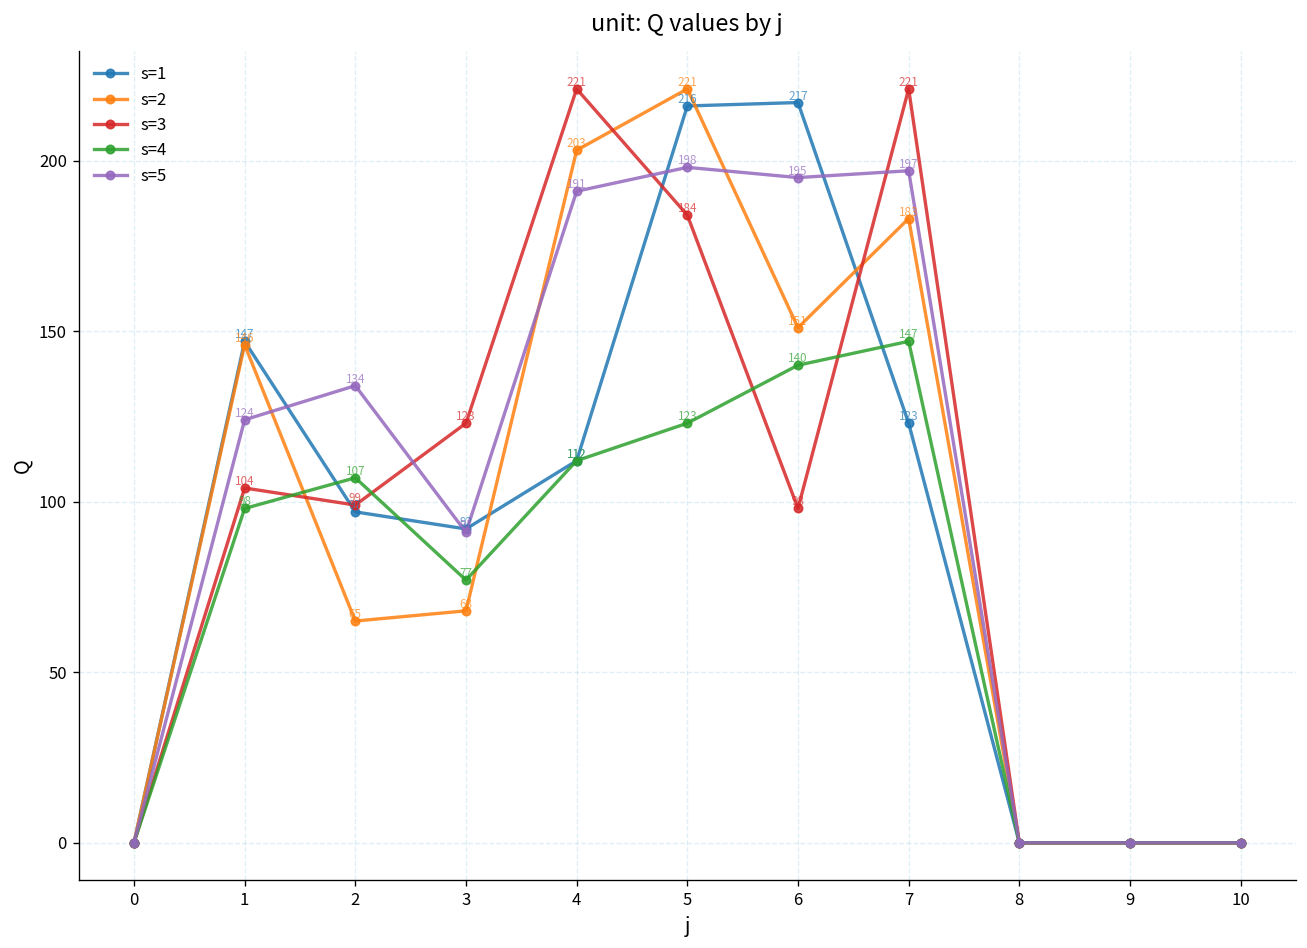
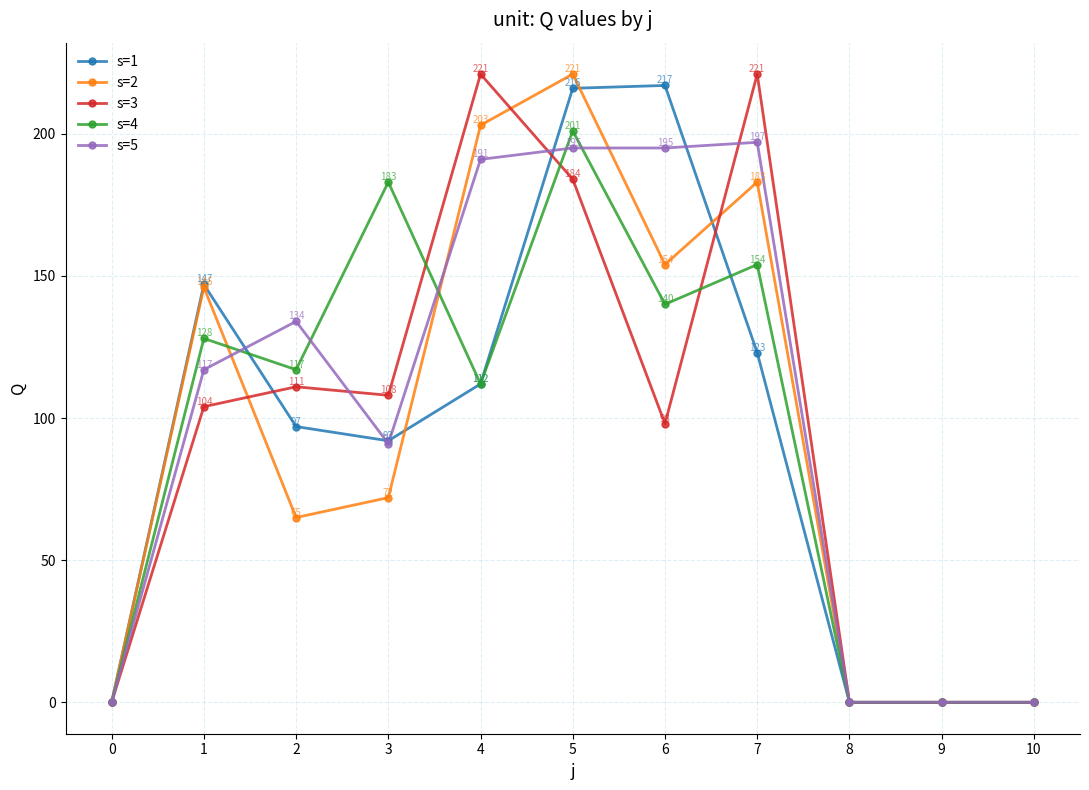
s=4, 1: 98 -> 128
s=5, 1: 124 -> 117
s=3, 2: 99 -> 111
s=4, 2: 107 -> 117
s=2, 3: 68 -> 72
s=3, 3: 123 -> 108
s=4, 3: 77 -> 183
s=4, 5: 123 -> 201
s=5, 5: 198 -> 195
s=2, 6: 151 -> 154
s=4, 7: 147 -> 154
